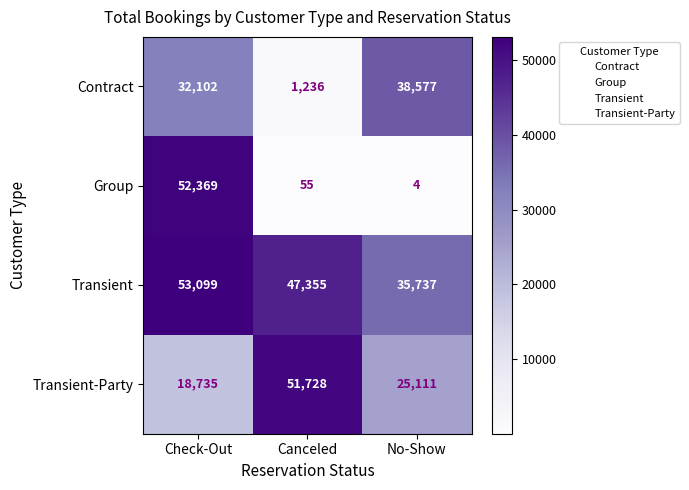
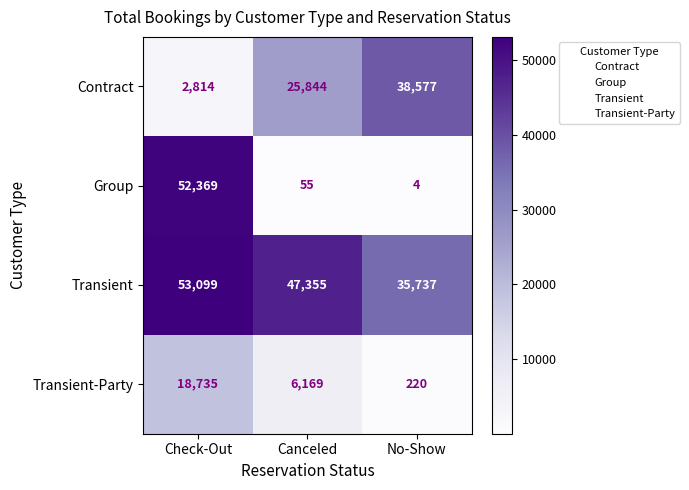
Contract, Check-Out: 32,102 -> 2,814
Contract, Canceled: 1,236 -> 25,844
Transient-Party, Canceled: 51,728 -> 6,169
Transient-Party, No-Show: 25,111 -> 220
